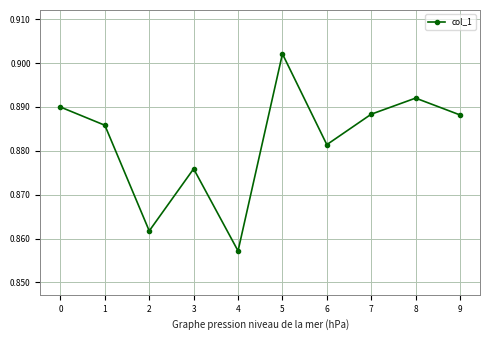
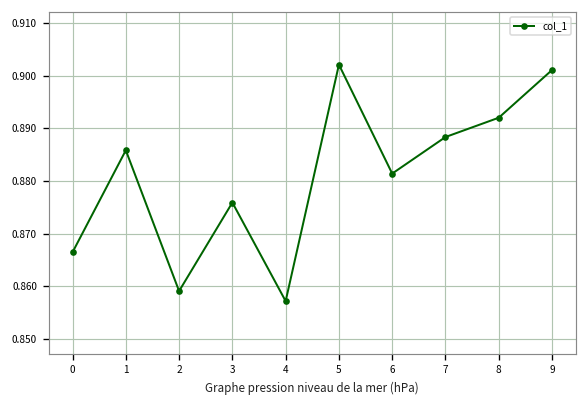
0: 0.890 -> 0.866
2: 0.862 -> 0.859
9: 0.888 -> 0.901
